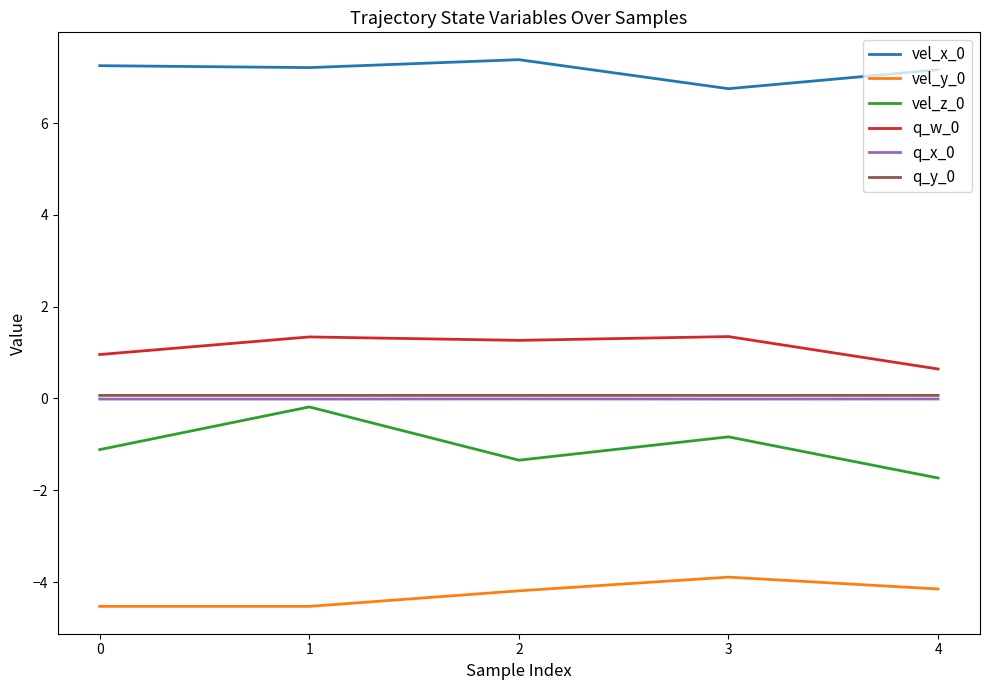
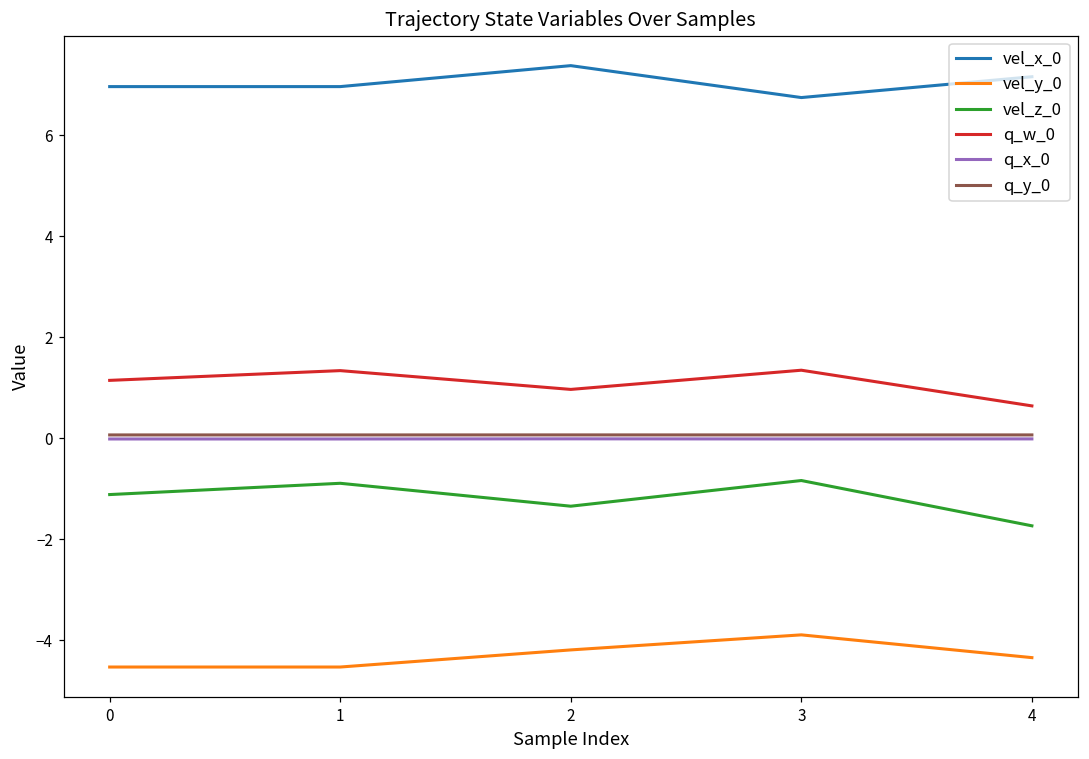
vel_x_0, 0: 7.2 -> 7.0
q_w_0, 0: 1.0 -> 1.1
vel_x_0, 1: 7.2 -> 7.0
vel_z_0, 1: -0.2 -> -0.9
q_w_0, 2: 1.3 -> 1.0
vel_y_0, 4: -4.1 -> -4.3
